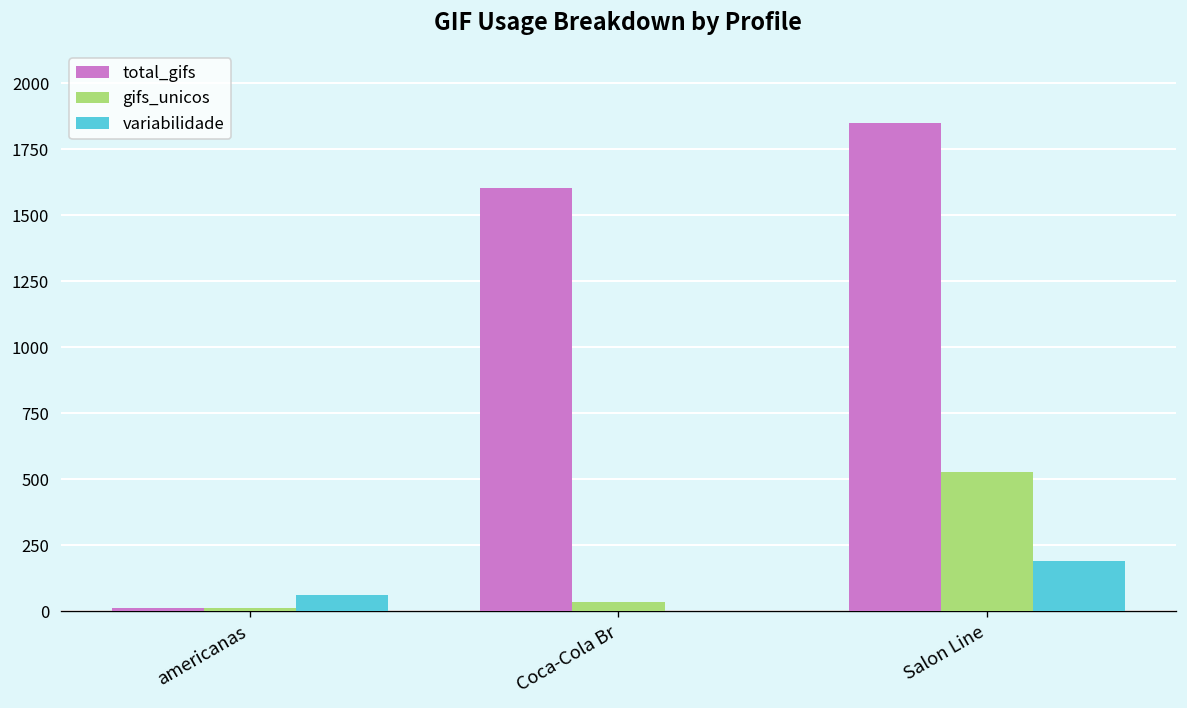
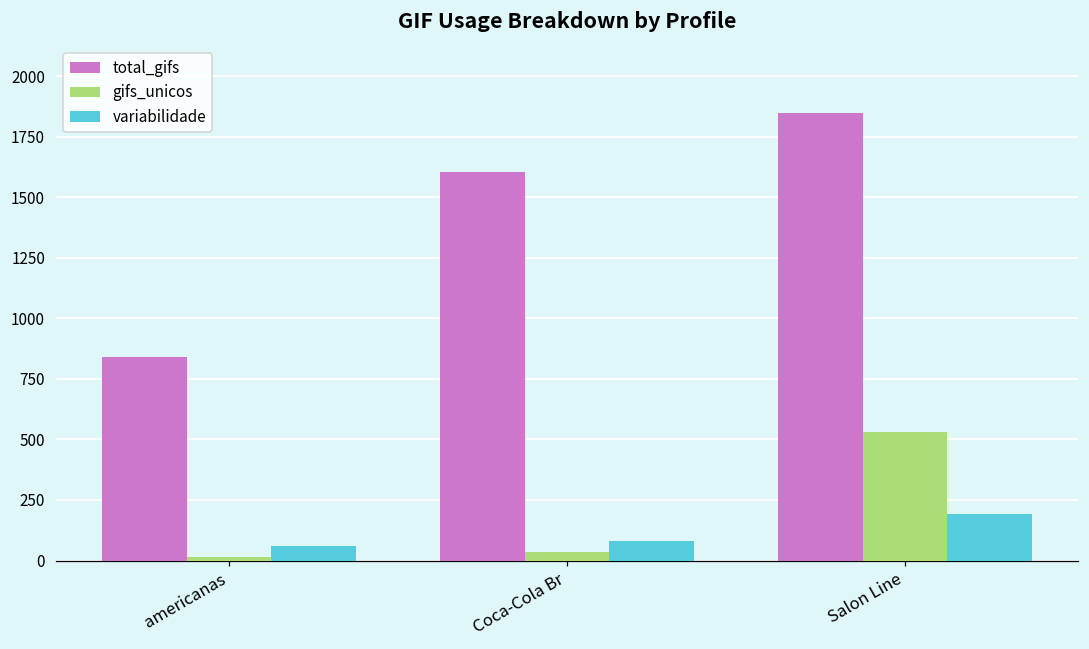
total_gifs, americanas: 10 -> 840
variabilidade, Coca-Cola Br: 0 -> 80
